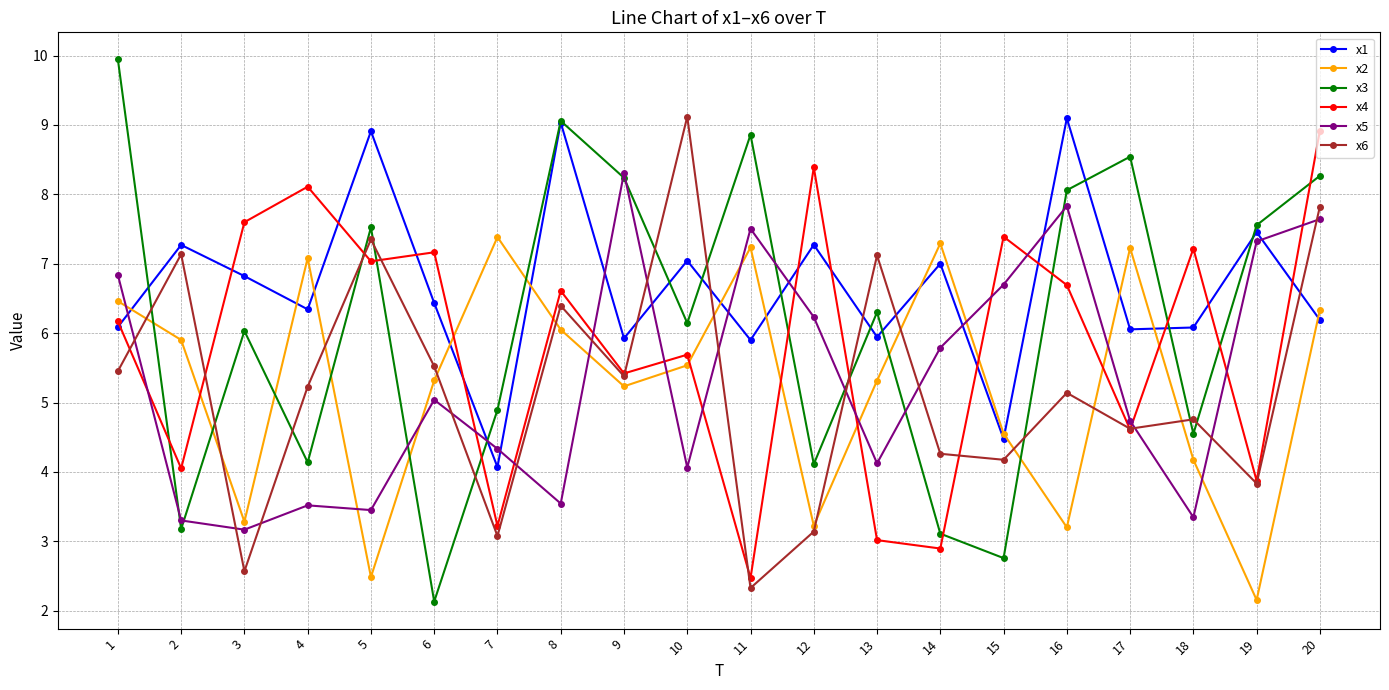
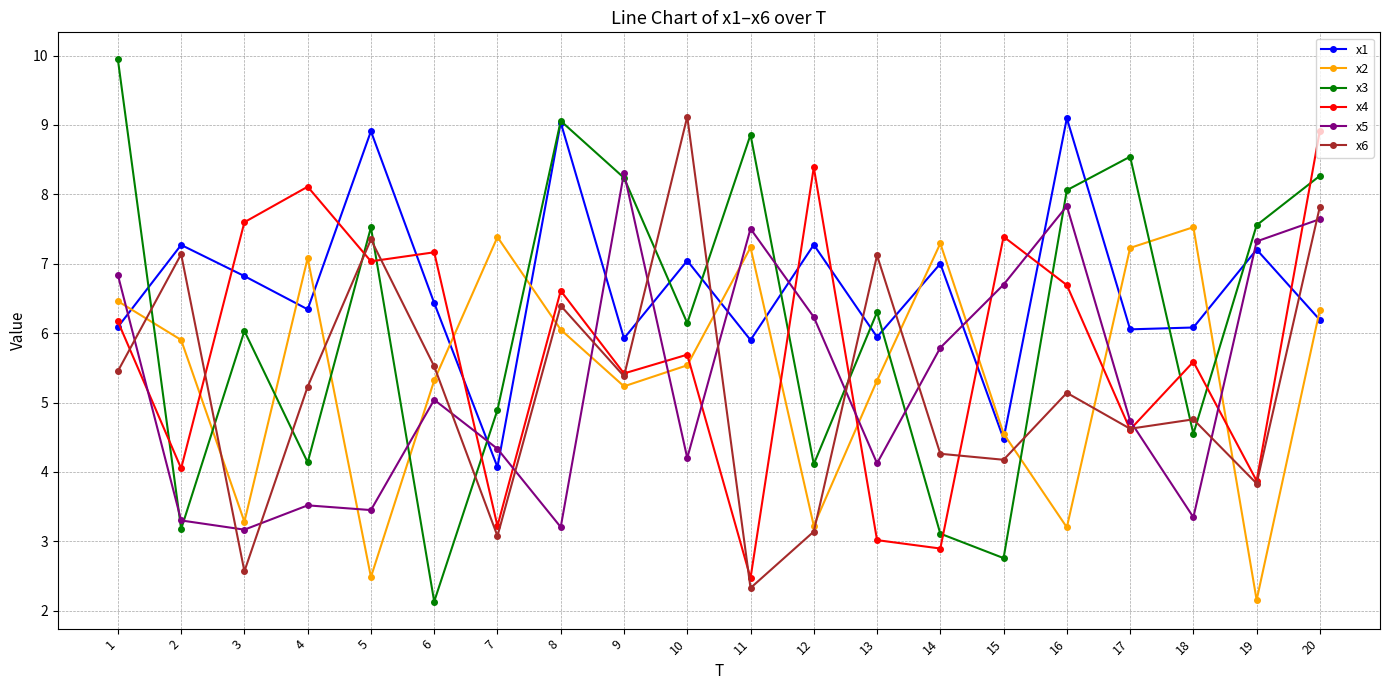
x5, 8: 3.5 -> 3.2
x5, 10: 4.1 -> 4.2
x2, 18: 4.2 -> 7.5
x4, 18: 7.2 -> 5.6
x1, 19: 7.5 -> 7.2
